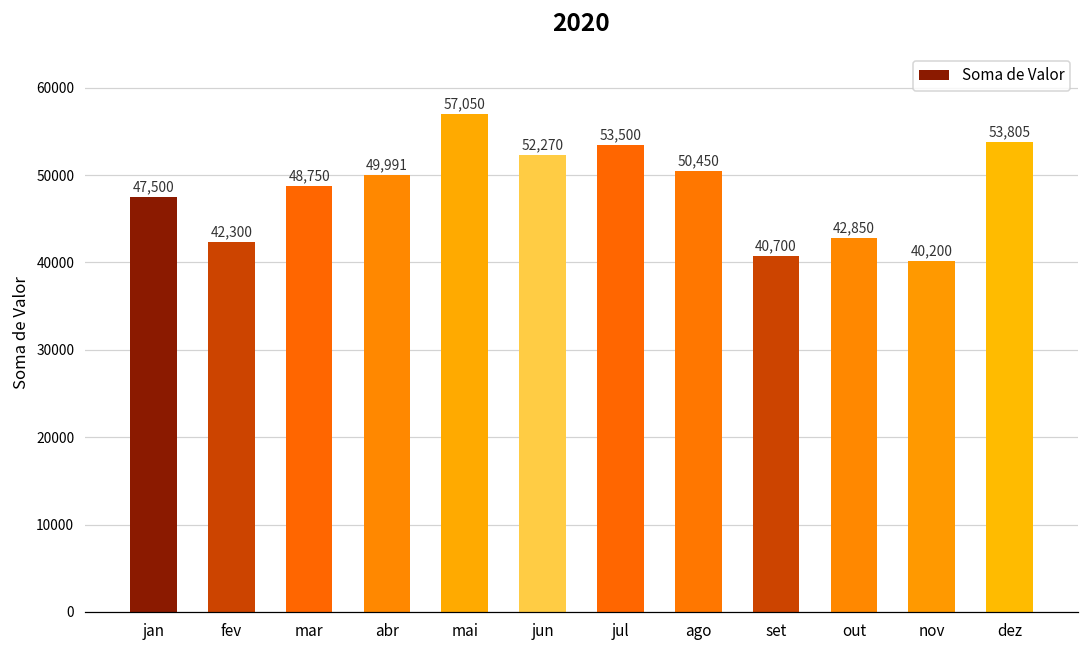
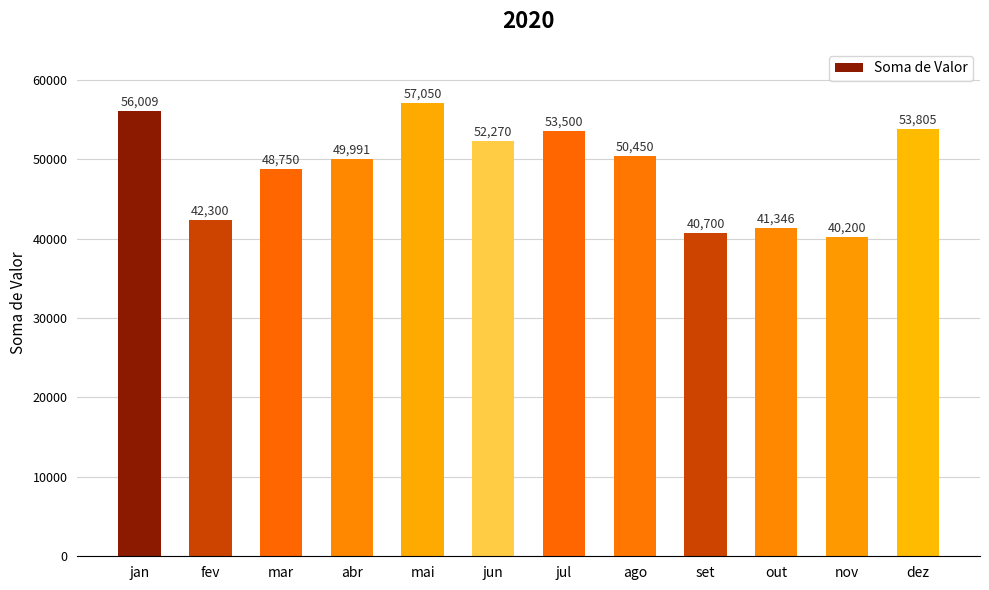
jan: 47,500 -> 56,009
out: 42,850 -> 41,346
